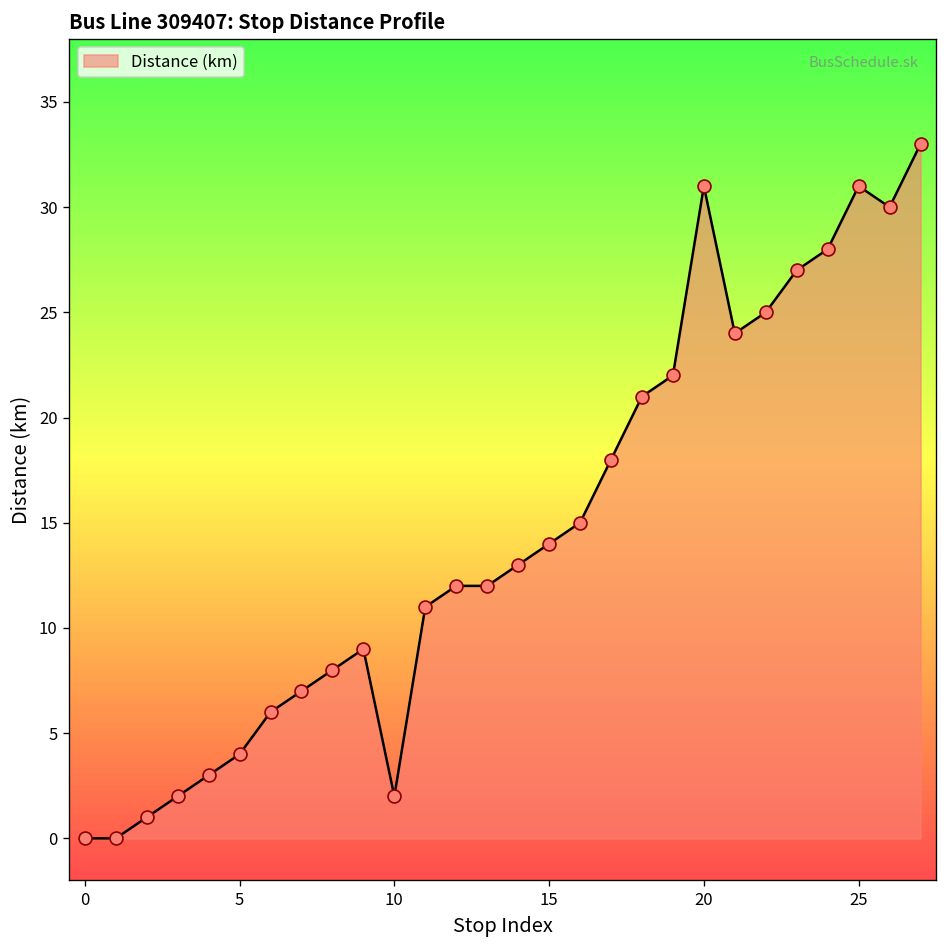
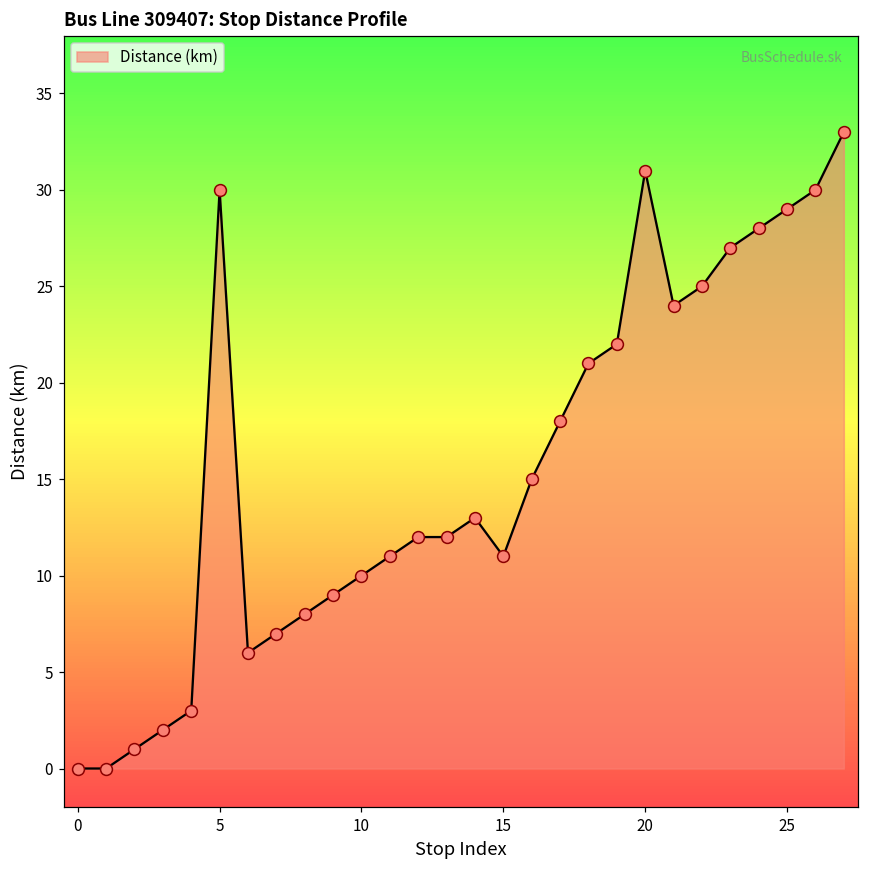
5: 4 -> 30
10: 2 -> 10
15: 14 -> 11
25: 31 -> 29
